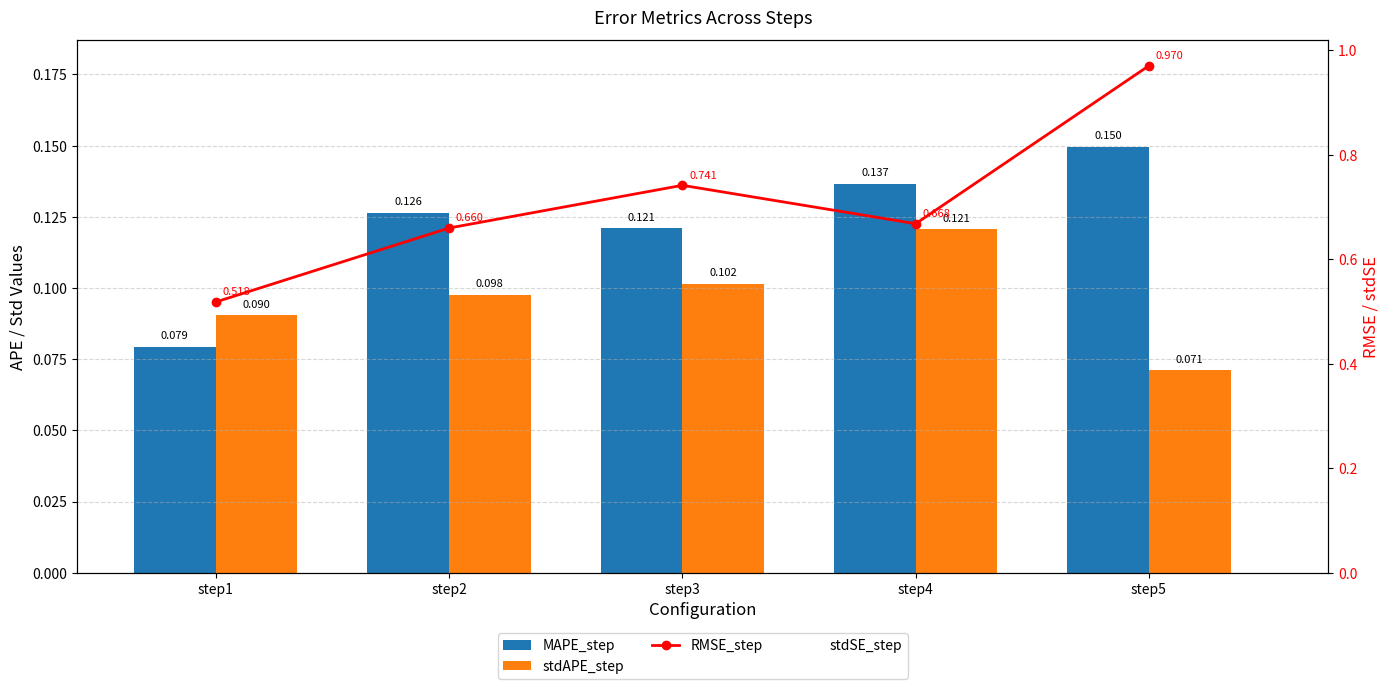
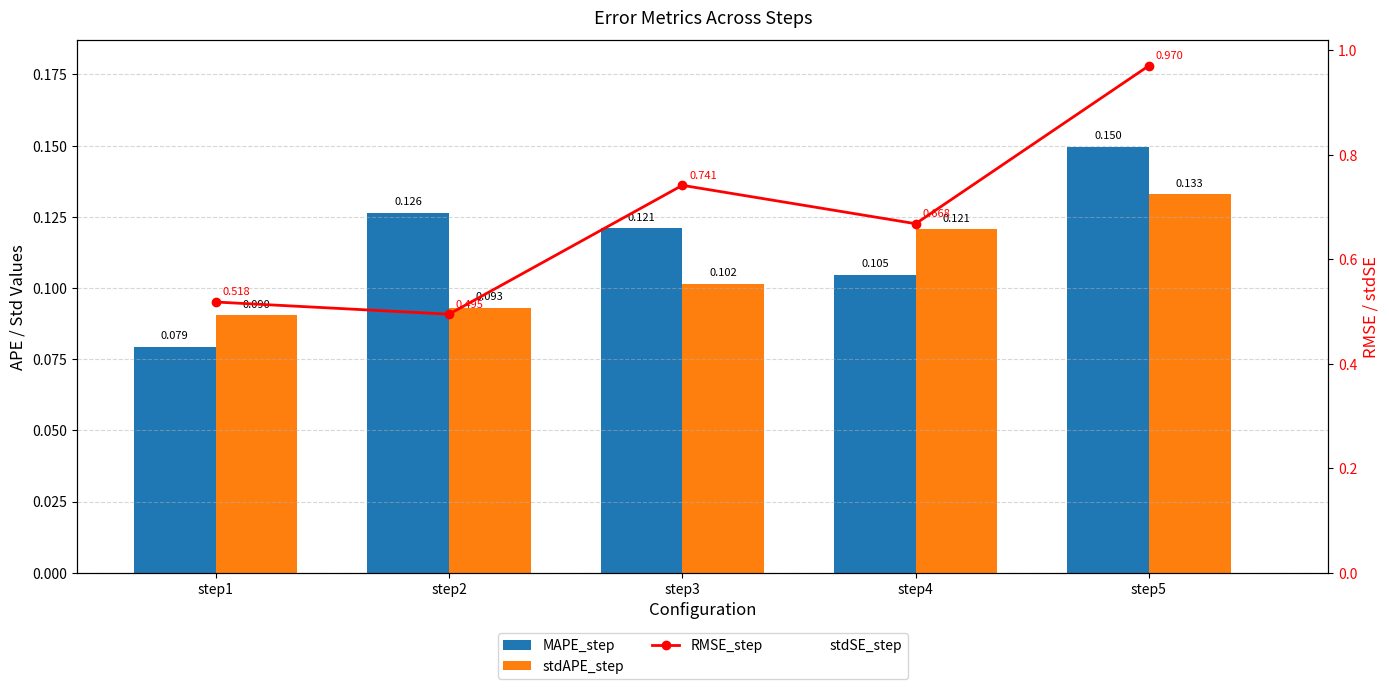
stdAPE_step, step2: 0.098 -> 0.093
MAPE_step, step4: 0.137 -> 0.105
stdAPE_step, step5: 0.071 -> 0.133
RMSE_step, step2: 0.660 -> 0.495
